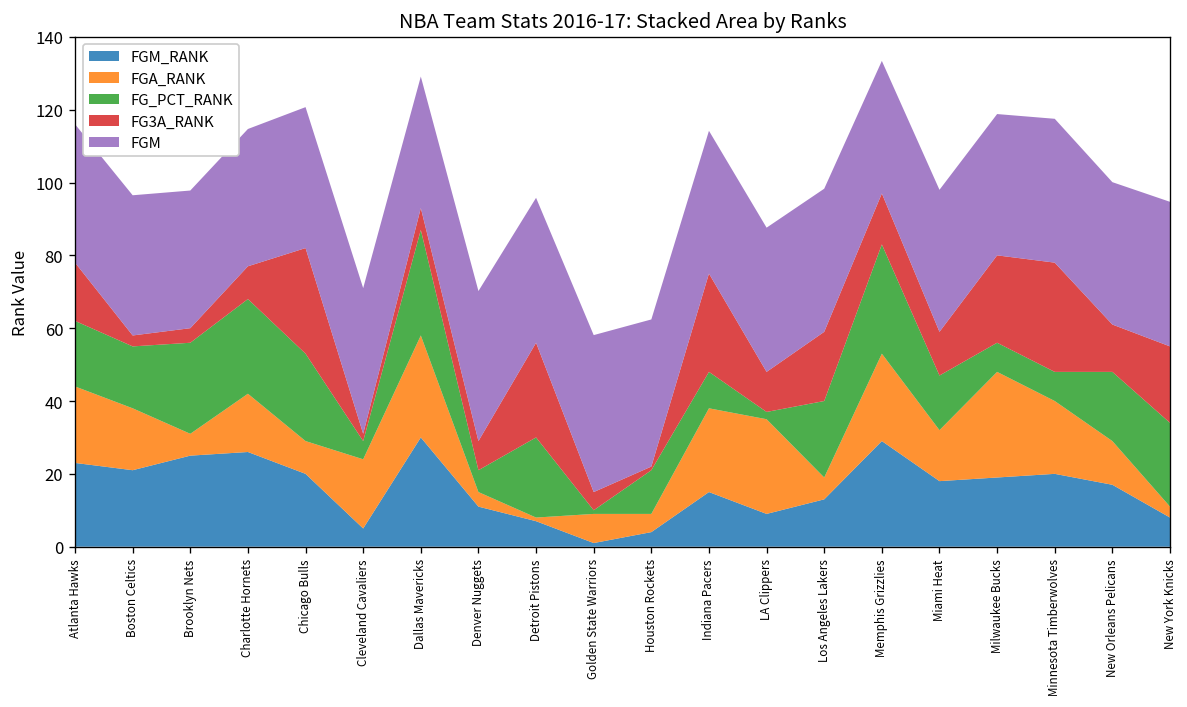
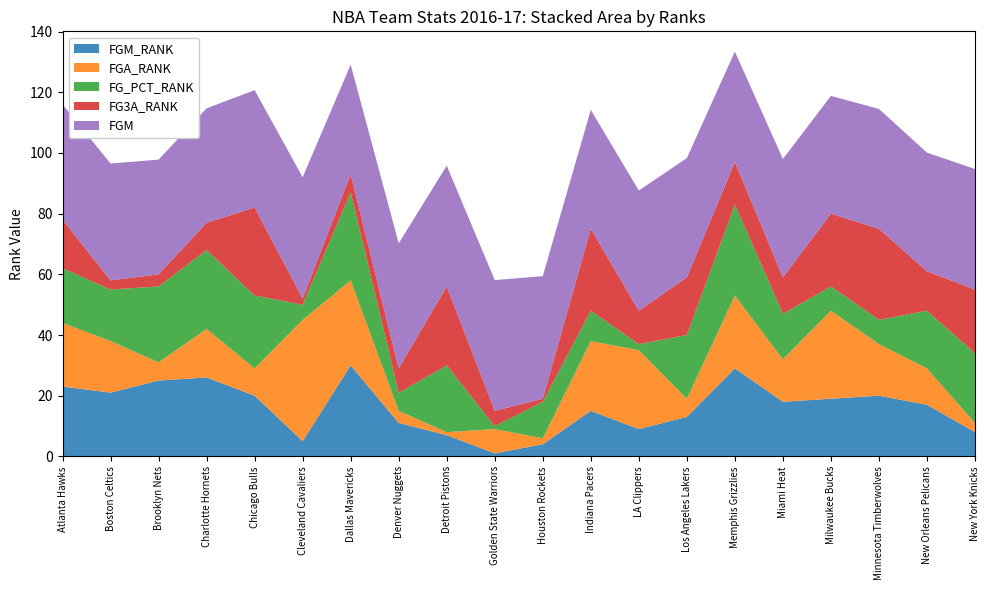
FGA_RANK, Cleveland Cavaliers: 19 -> 40
FGA_RANK, Houston Rockets: 5 -> 2
FGA_RANK, Minnesota Timberwolves: 20 -> 17
